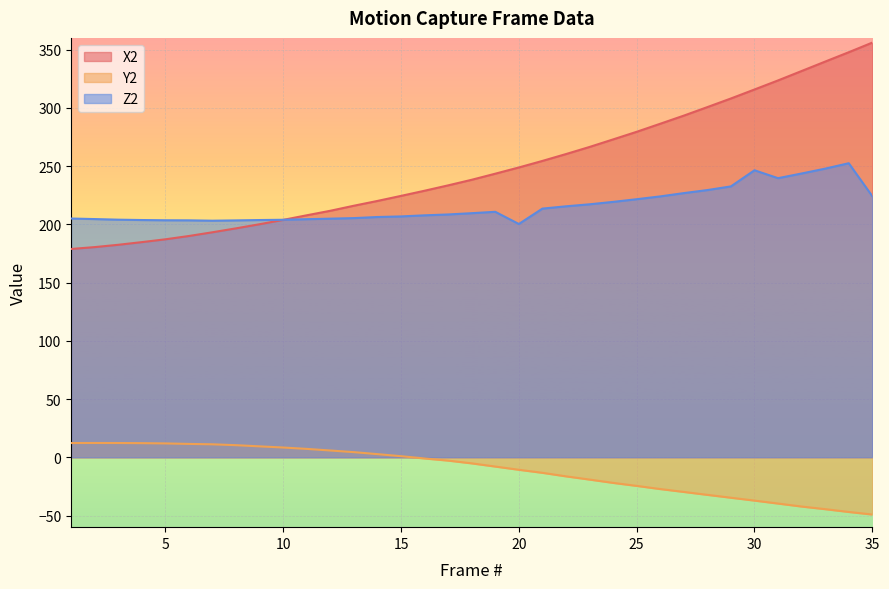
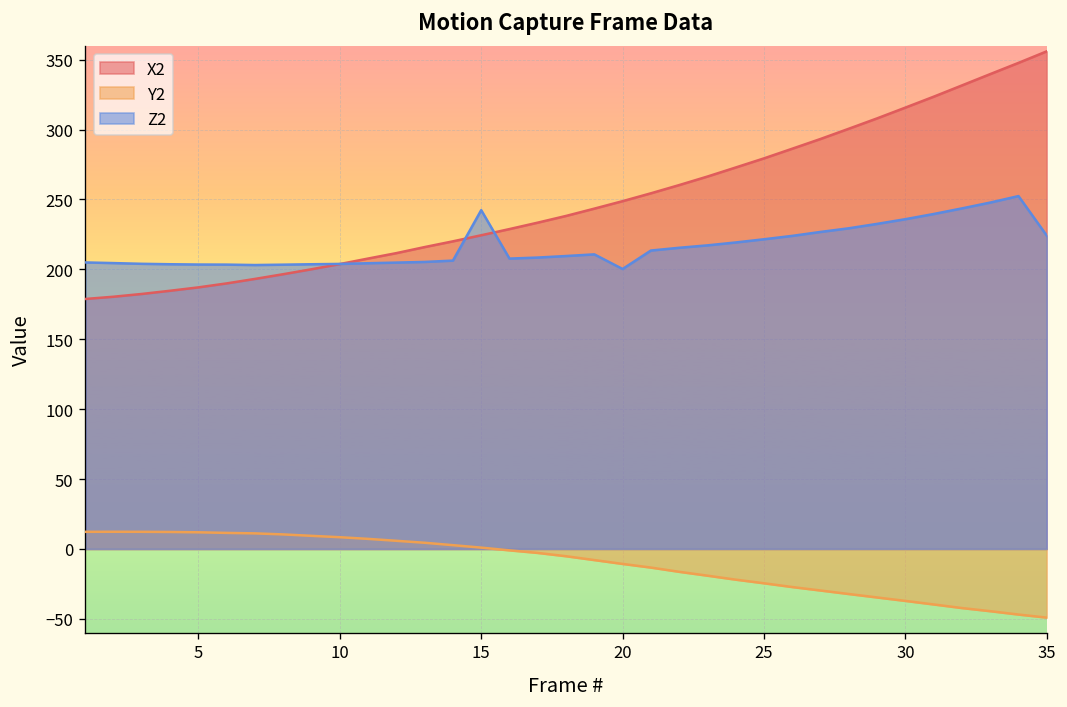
Z2, 15: 207 -> 242
Z2, 30: 246 -> 236
